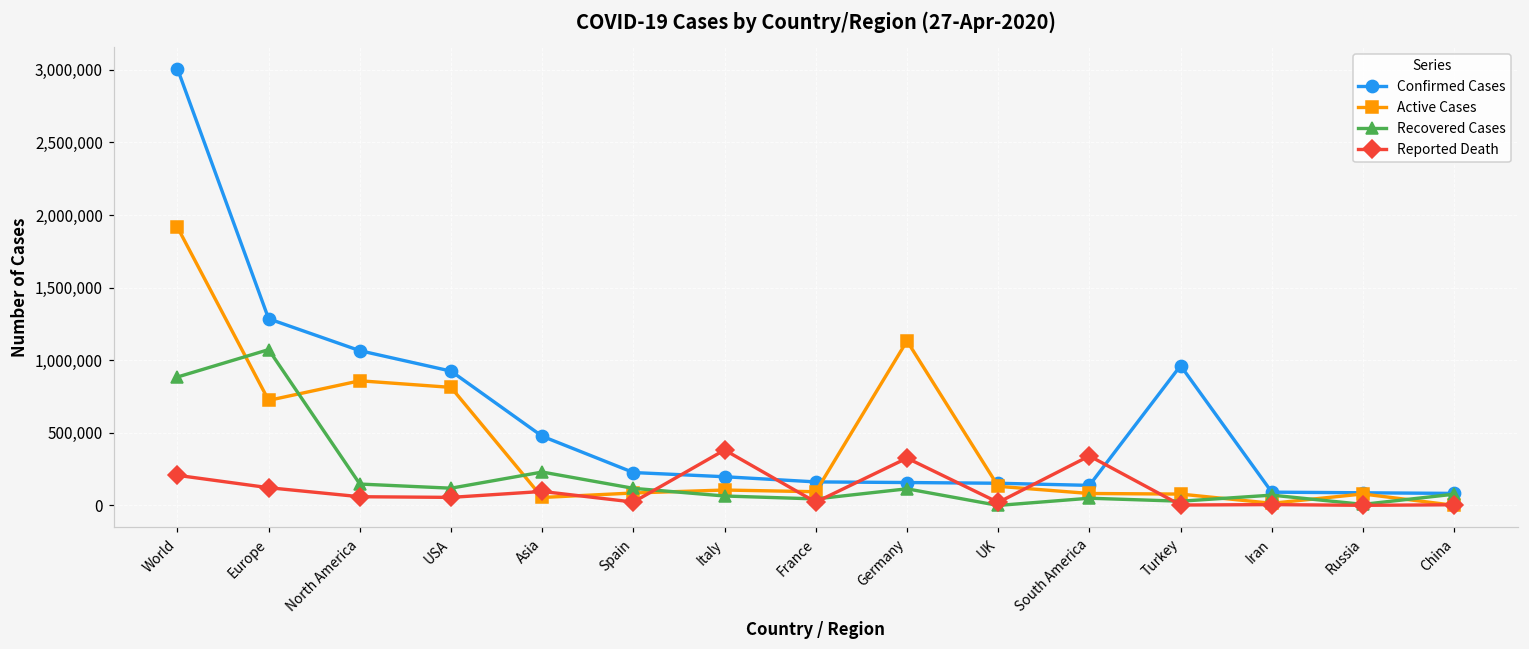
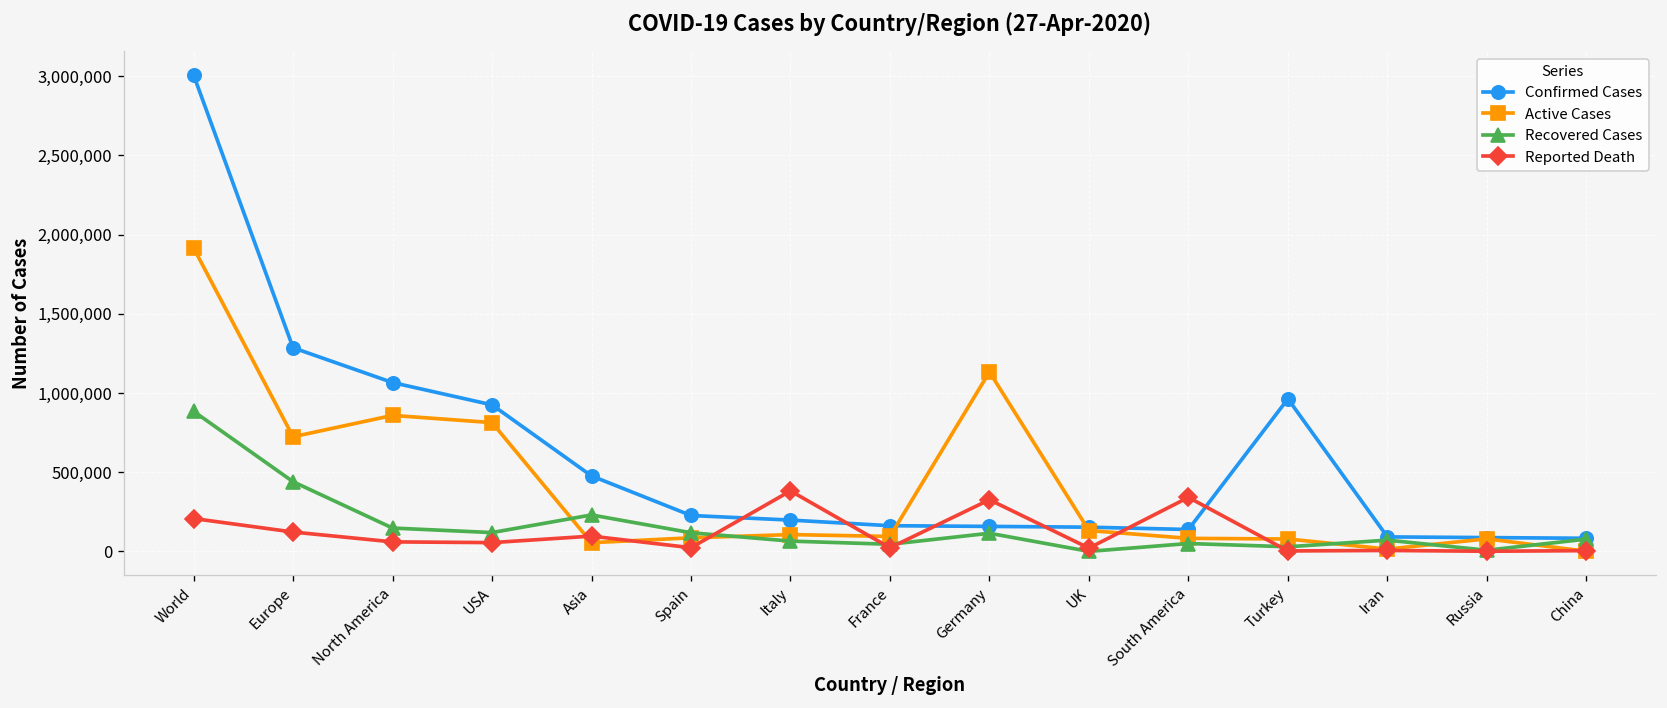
Recovered Cases, Europe: 1,070,000 -> 440,000
